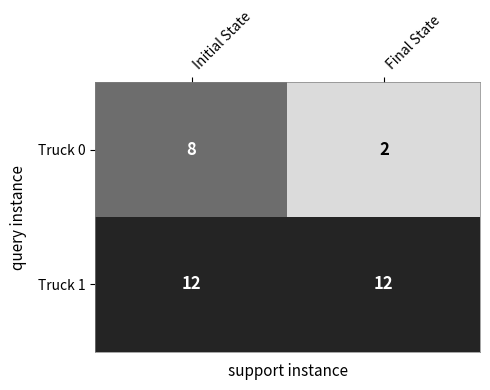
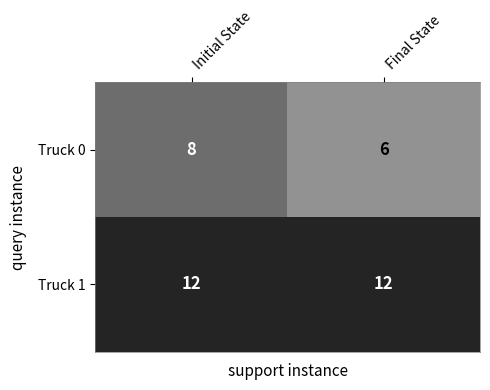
Truck 0, Final State: 2 -> 6
